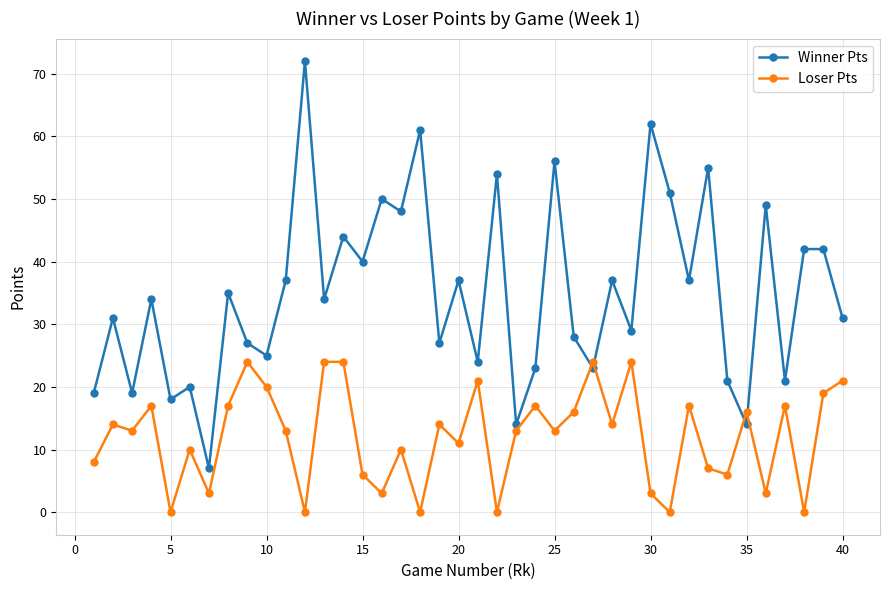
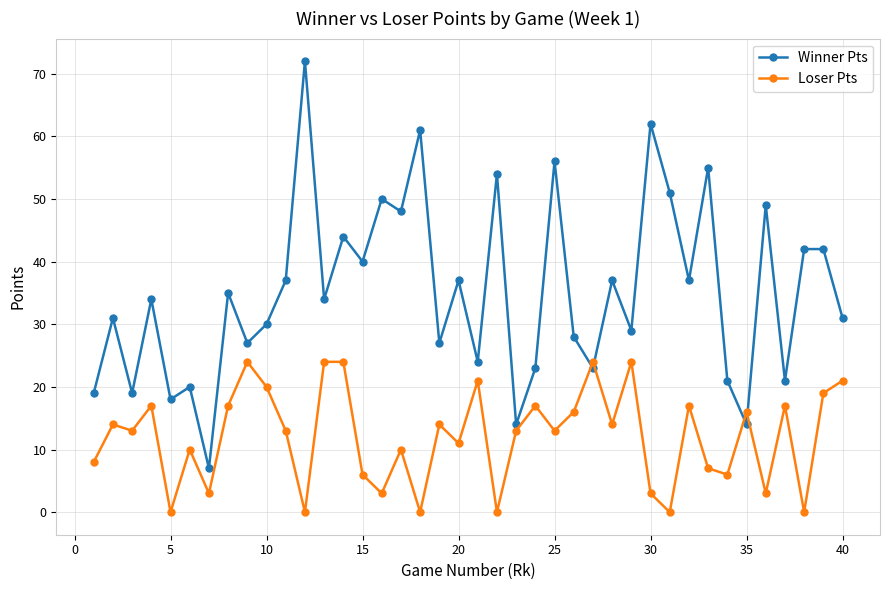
Winner Pts, 10: 25 -> 30
